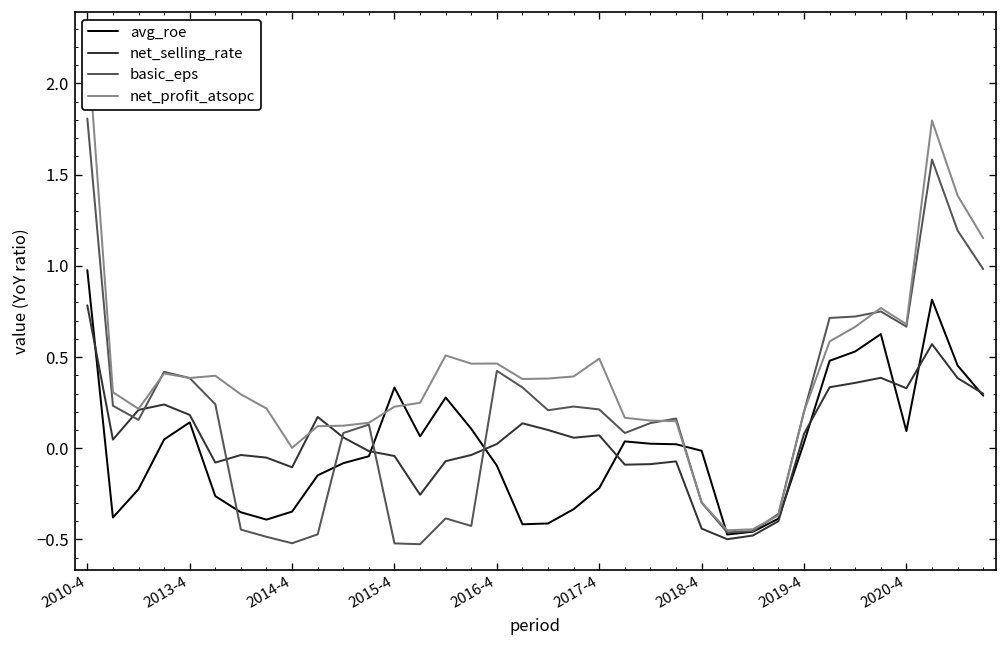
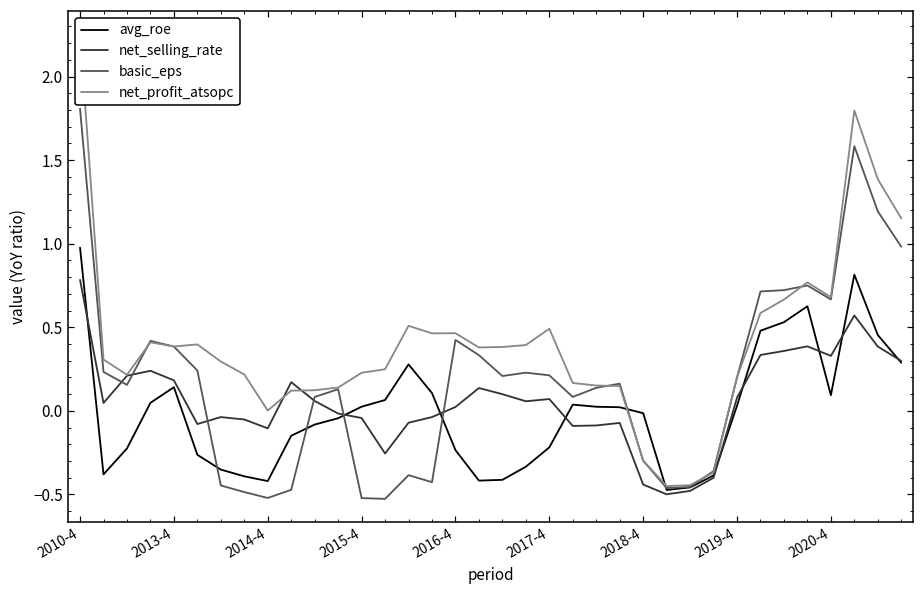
avg_roe, 2014-4: -0.35 -> -0.42
avg_roe, 2015-4: 0.33 -> 0.02
avg_roe, 2016-4: -0.10 -> -0.23
